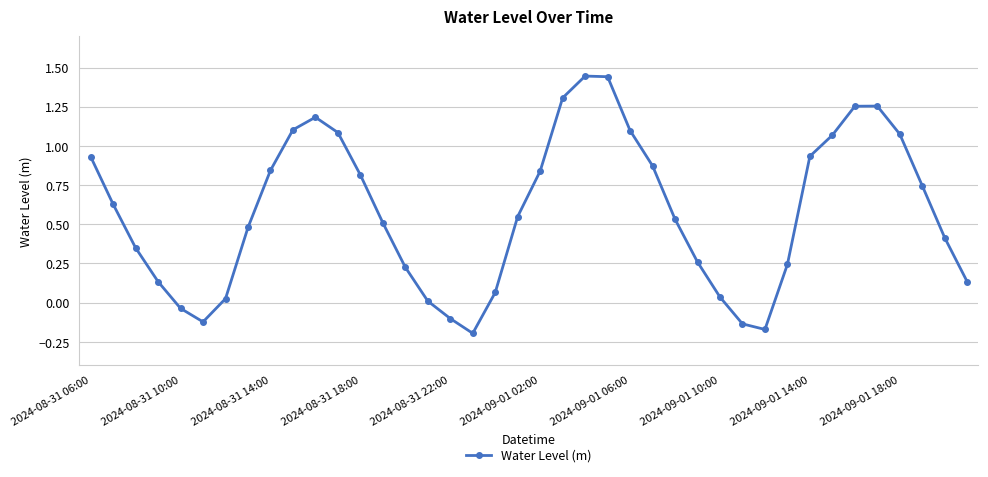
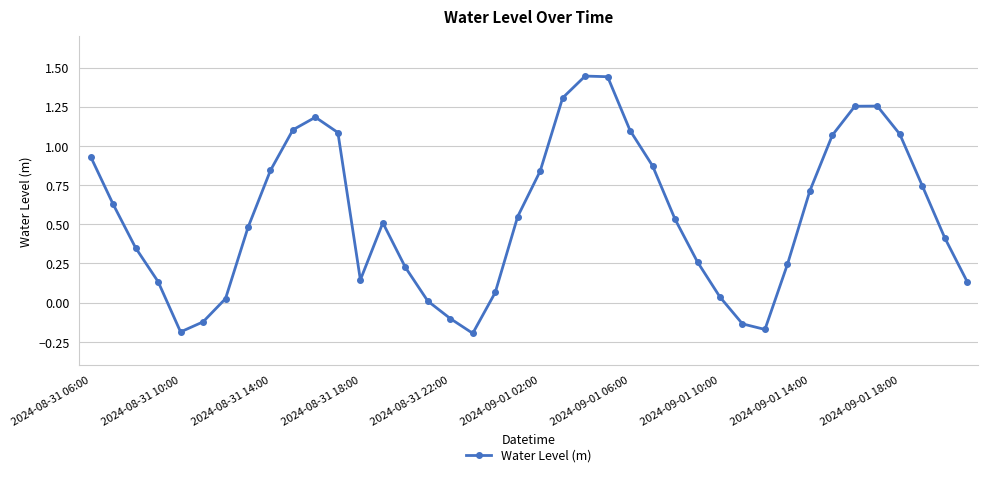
2024-08-31 10:00: -0.04 -> -0.19
2024-08-31 18:00: 0.81 -> 0.15
2024-09-01 14:00: 0.93 -> 0.71
